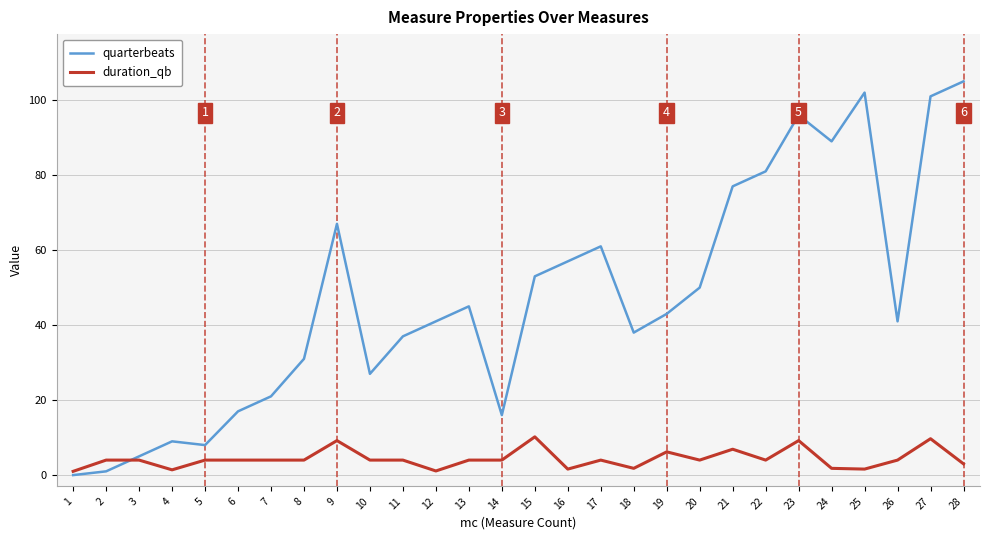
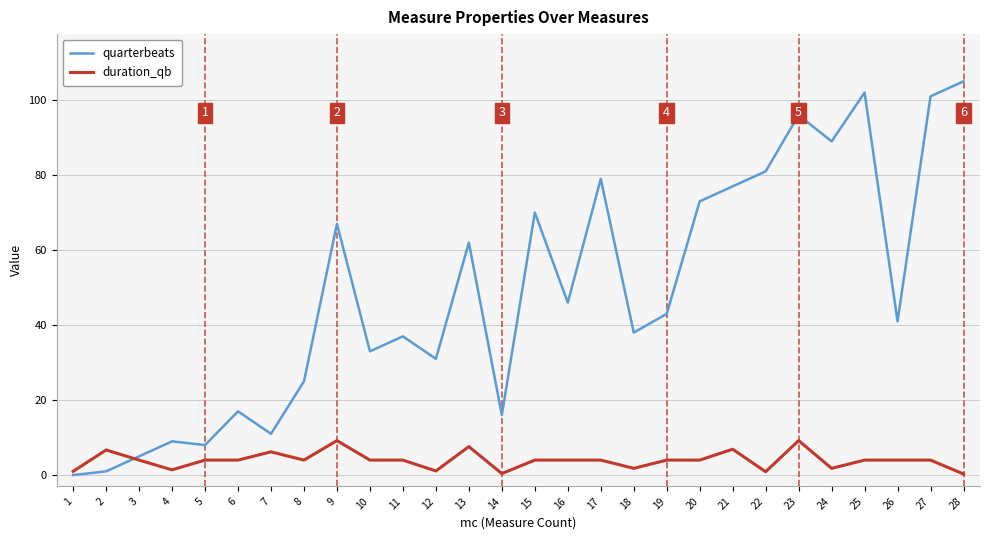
duration_qb, 2: 4 -> 7
quarterbeats, 7: 21 -> 11
duration_qb, 7: 4 -> 6
quarterbeats, 8: 31 -> 25
quarterbeats, 10: 27 -> 33
quarterbeats, 12: 41 -> 31
quarterbeats, 13: 45 -> 62
duration_qb, 13: 4 -> 8
duration_qb, 14: 4 -> 0
quarterbeats, 15: 53 -> 70
duration_qb, 15: 10 -> 4
quarterbeats, 16: 57 -> 46
duration_qb, 16: 2 -> 4
quarterbeats, 17: 61 -> 79
duration_qb, 19: 6 -> 4
quarterbeats, 20: 50 -> 73
duration_qb, 22: 4 -> 1
duration_qb, 25: 2 -> 4
duration_qb, 27: 10 -> 4
duration_qb, 28: 3 -> 0
